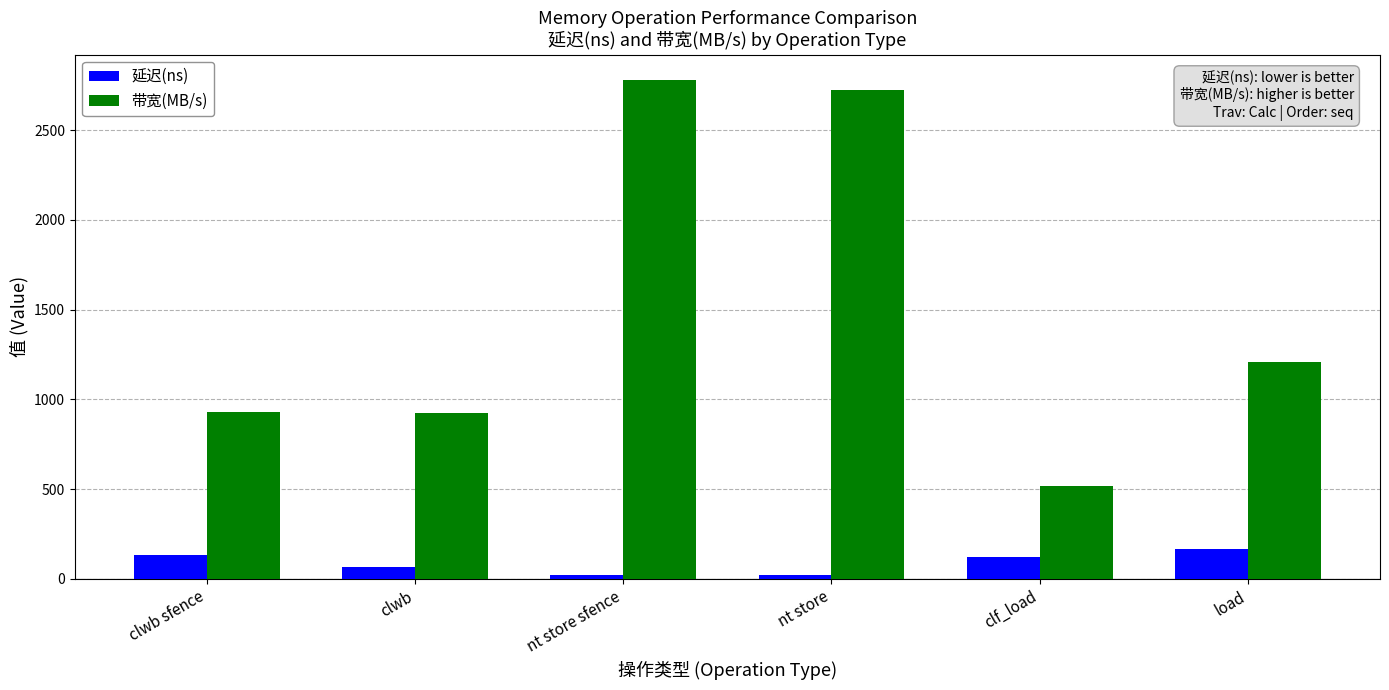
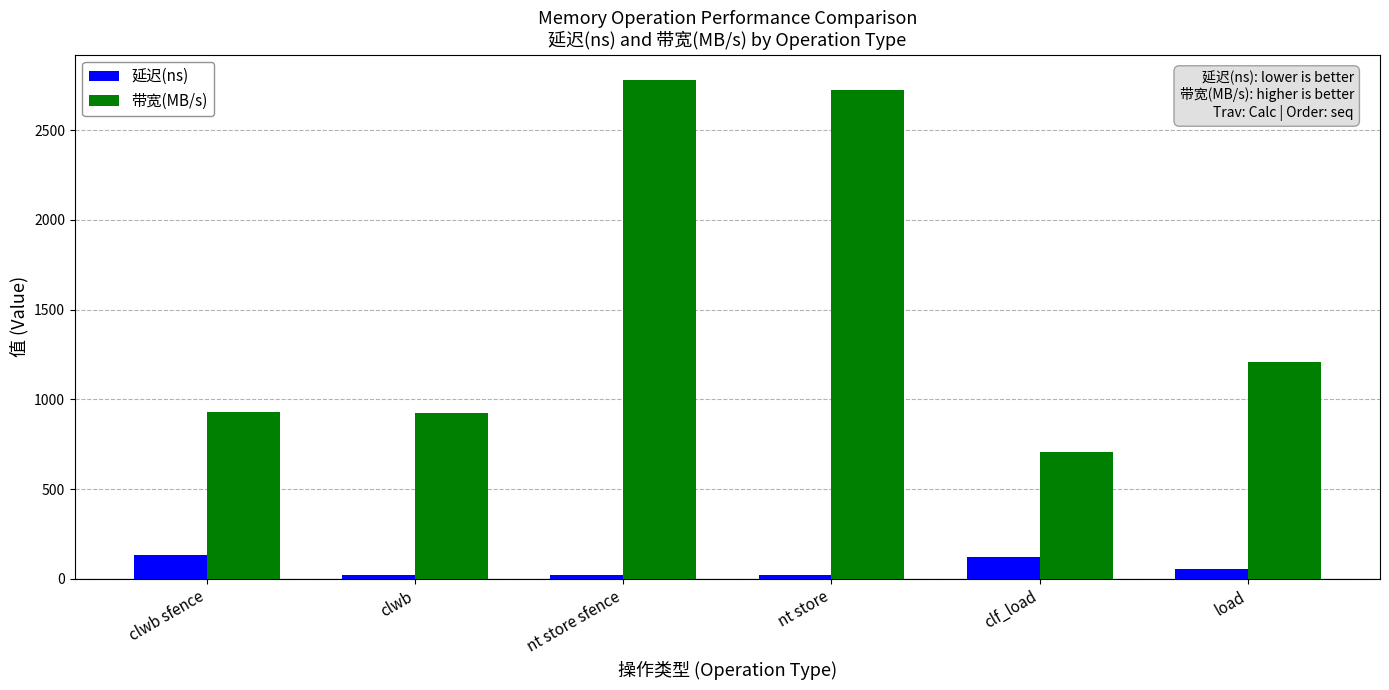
延迟(ns), clwb: 70 -> 20
带宽(MB/s), clf_load: 520 -> 710
延迟(ns), load: 170 -> 50
